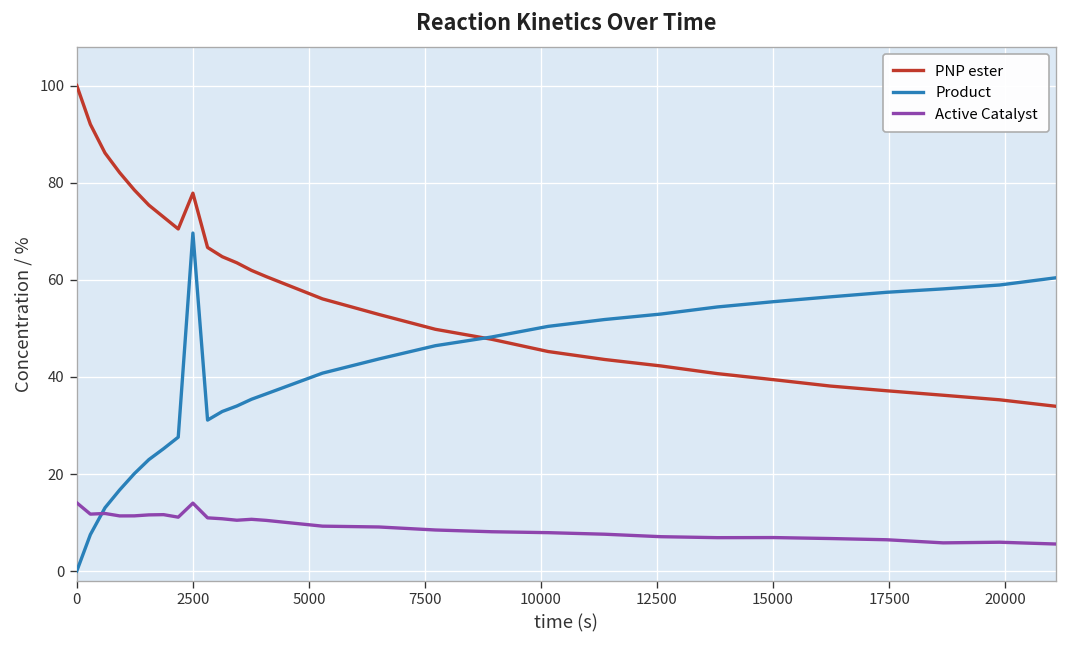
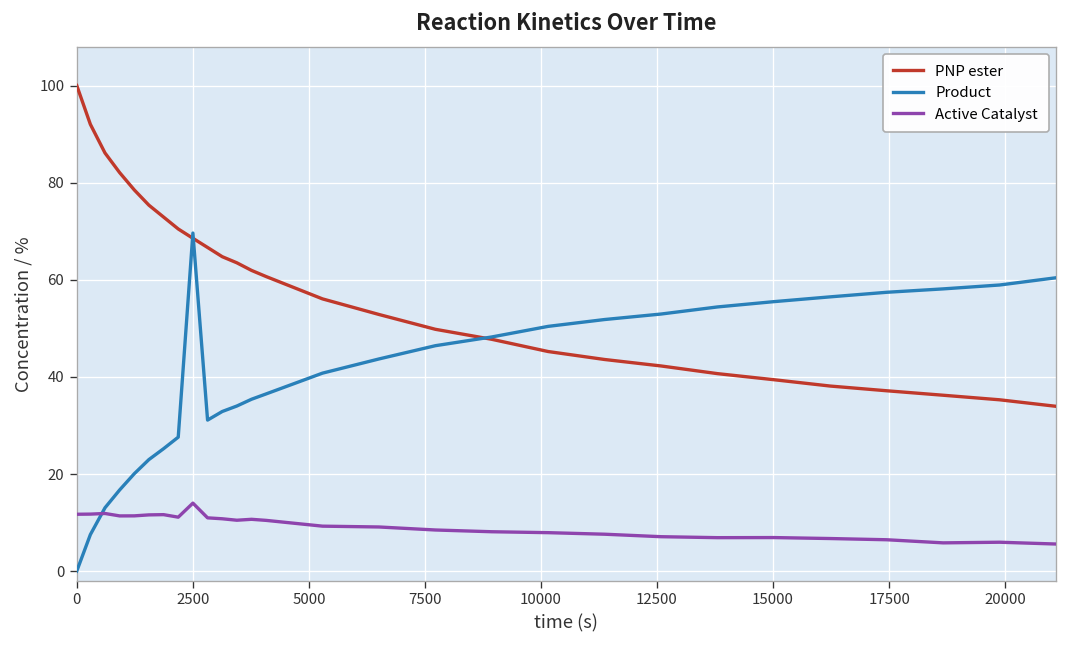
Active Catalyst, 0: 14 -> 12
PNP ester, 2500: 78 -> 69
